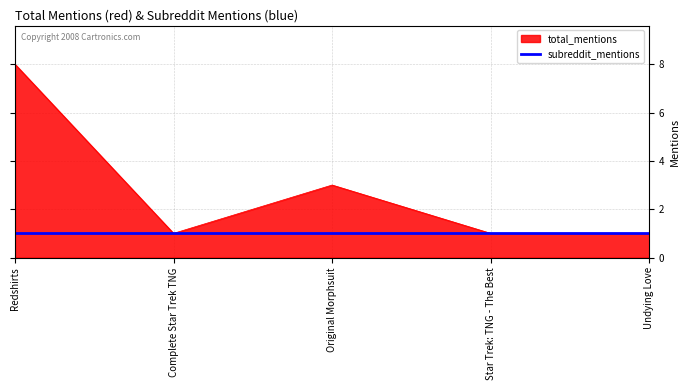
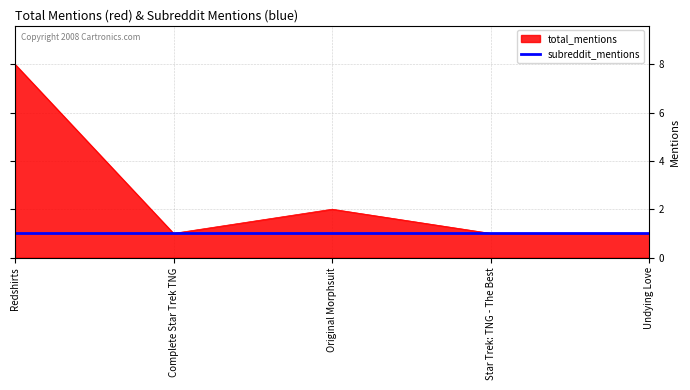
total_mentions, Original Morphsuit: 3 -> 2
